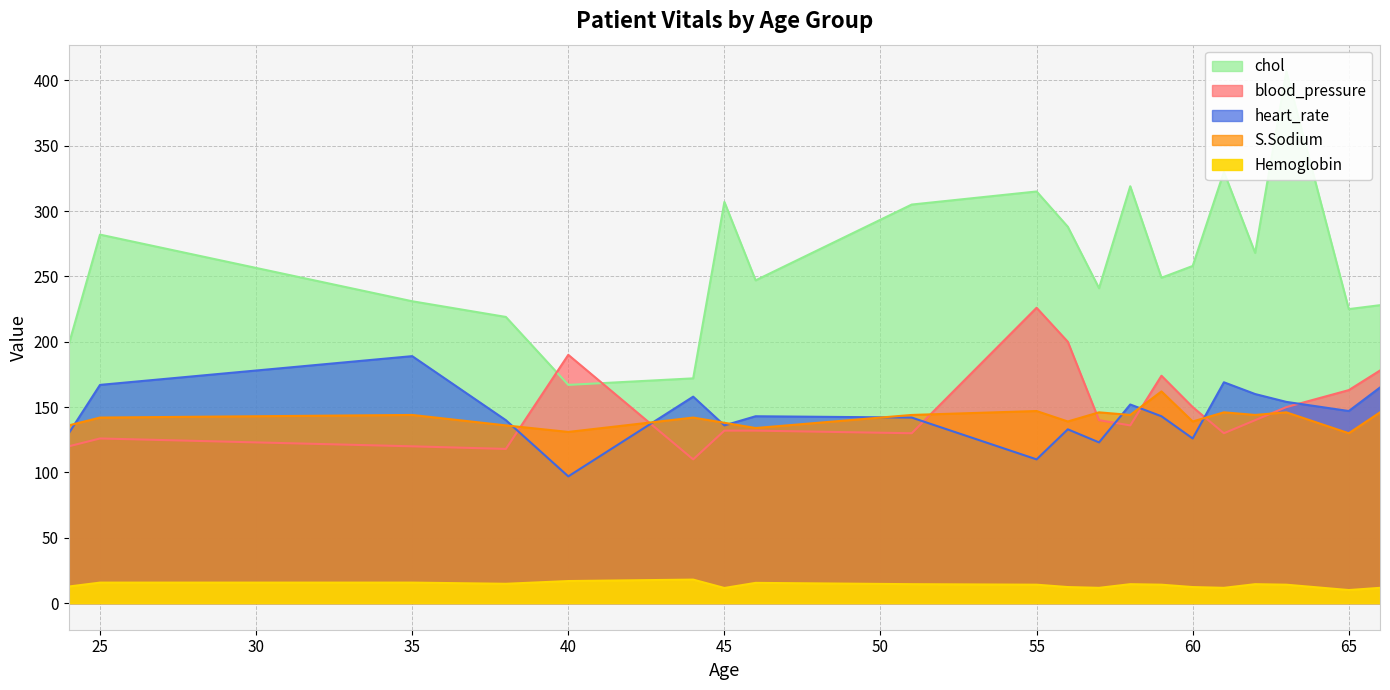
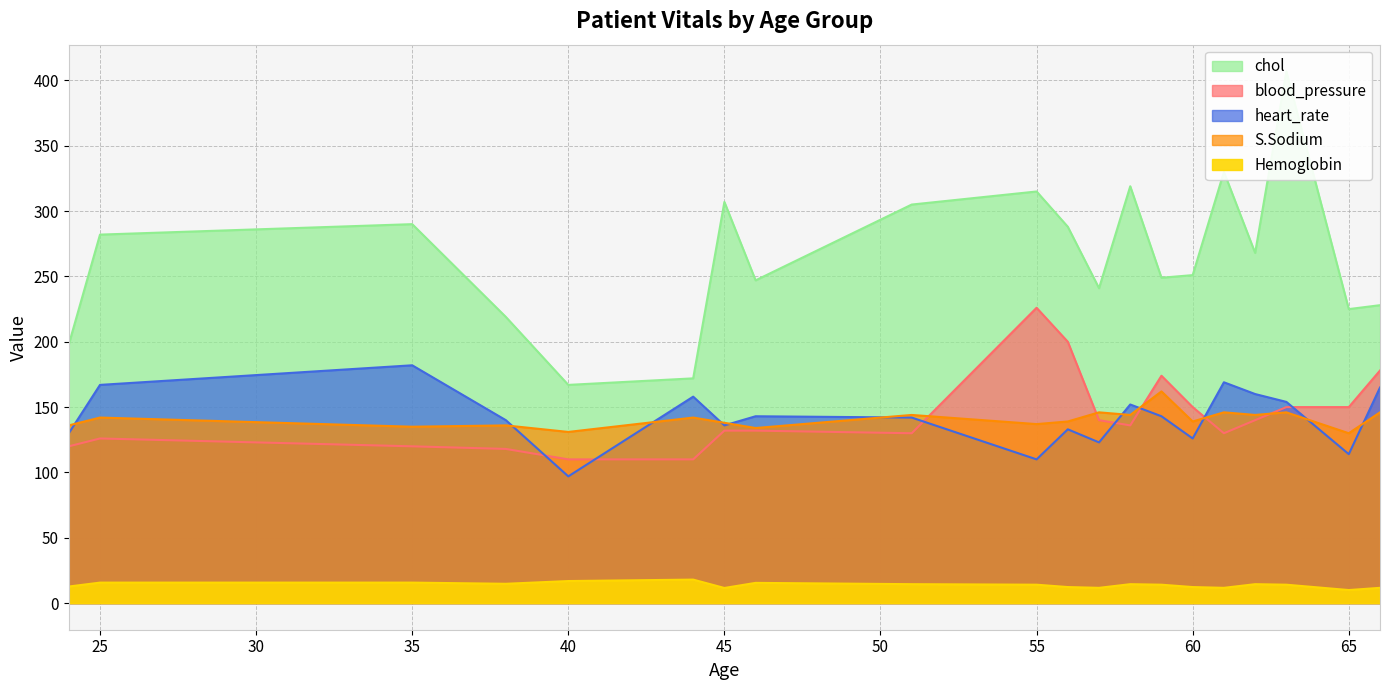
chol, 35: 231 -> 290
heart_rate, 35: 189 -> 182
S.Sodium, 35: 144 -> 135
blood_pressure, 40: 190 -> 110
S.Sodium, 55: 147 -> 137
chol, 60: 258 -> 251
blood_pressure, 65: 163 -> 150
heart_rate, 65: 147 -> 114
